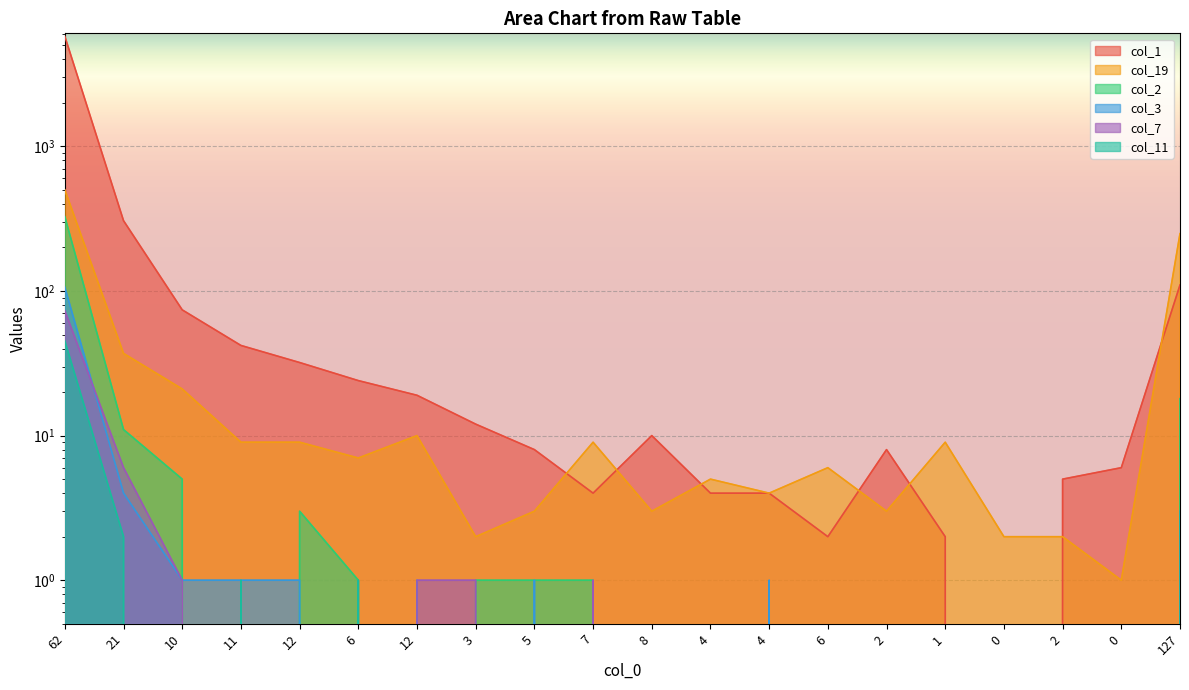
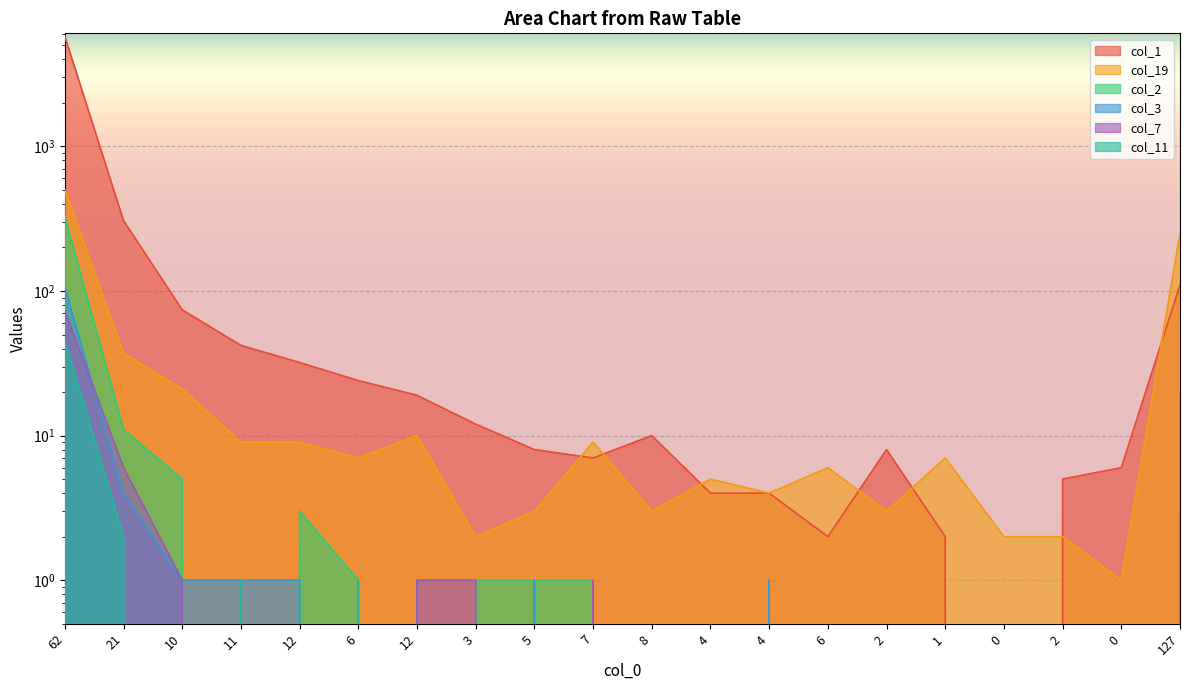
col_1, 7: 4 -> 7
col_19, 1: 9 -> 7
